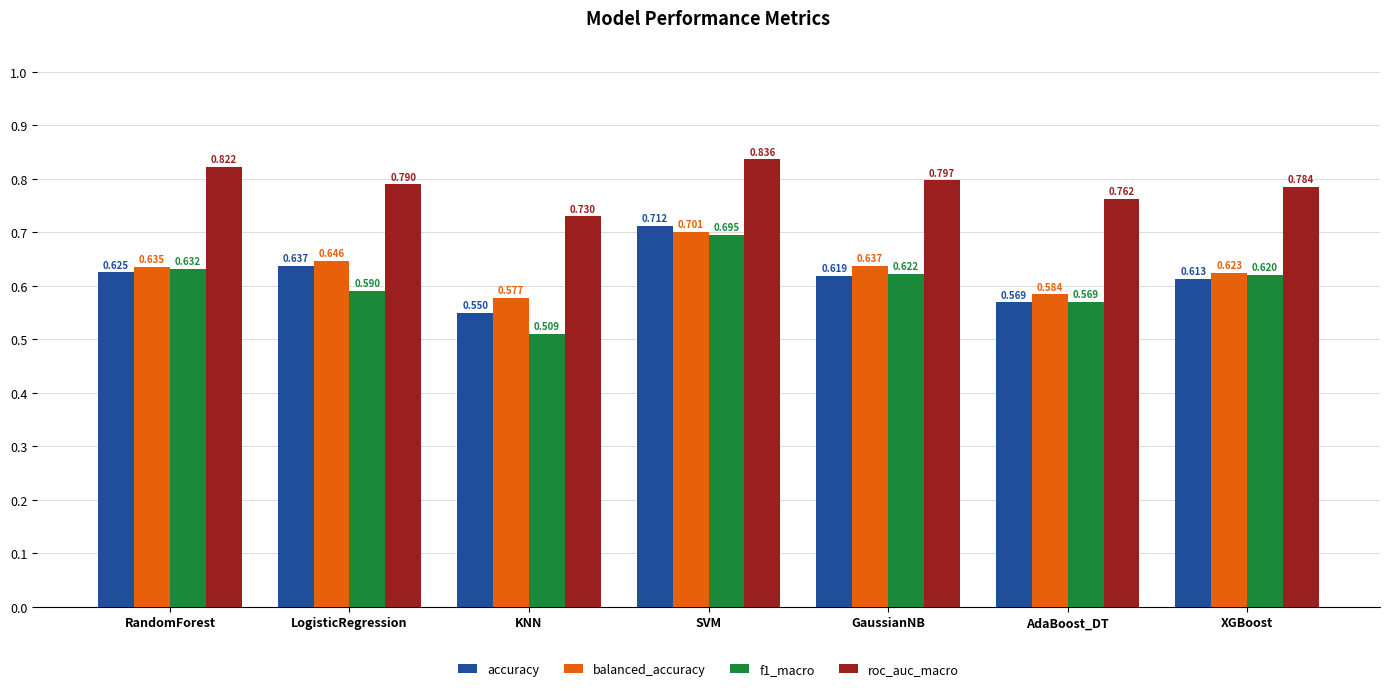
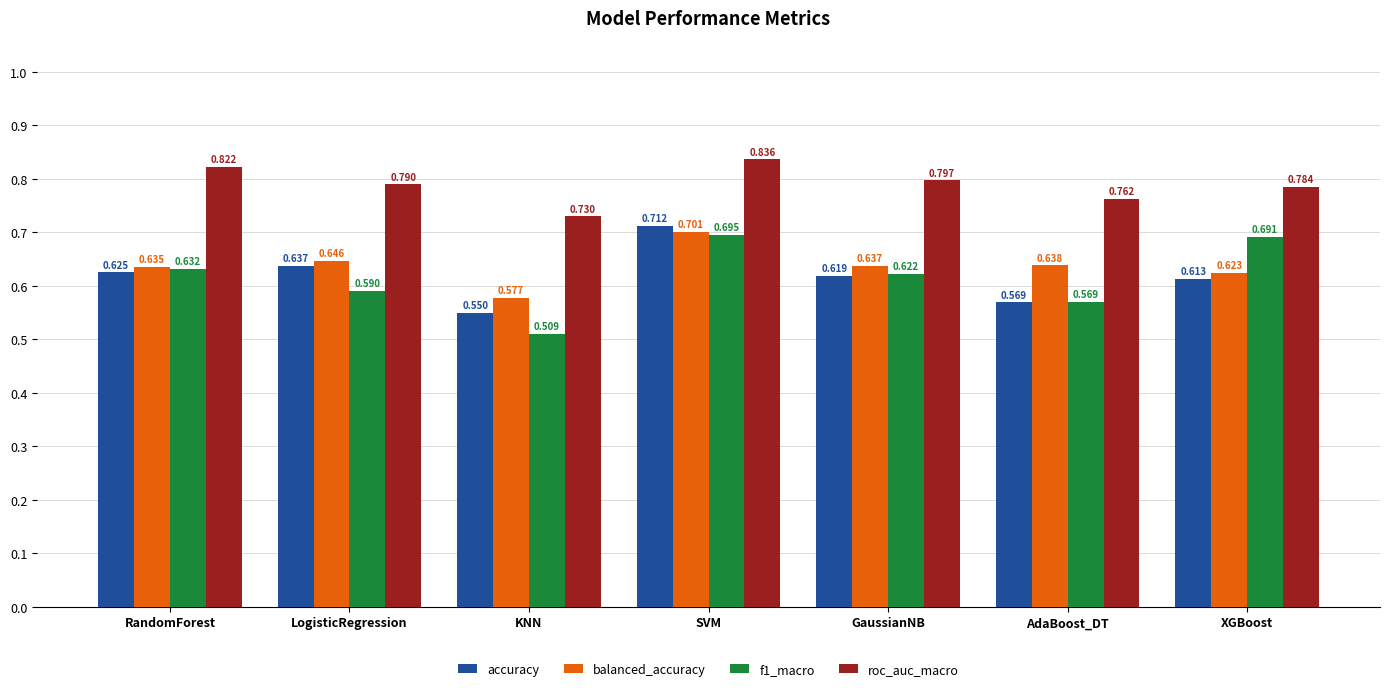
balanced_accuracy, AdaBoost_DT: 0.584 -> 0.638
f1_macro, XGBoost: 0.620 -> 0.691
